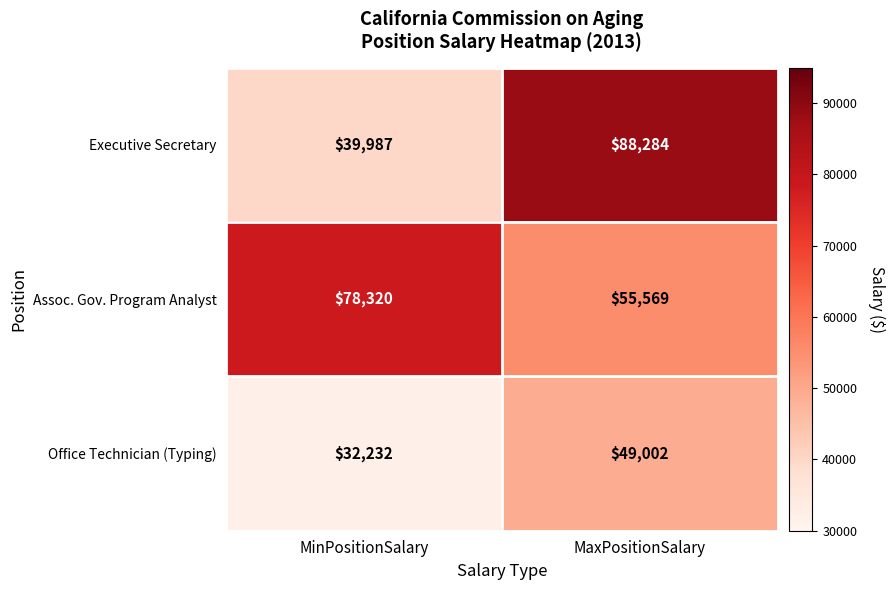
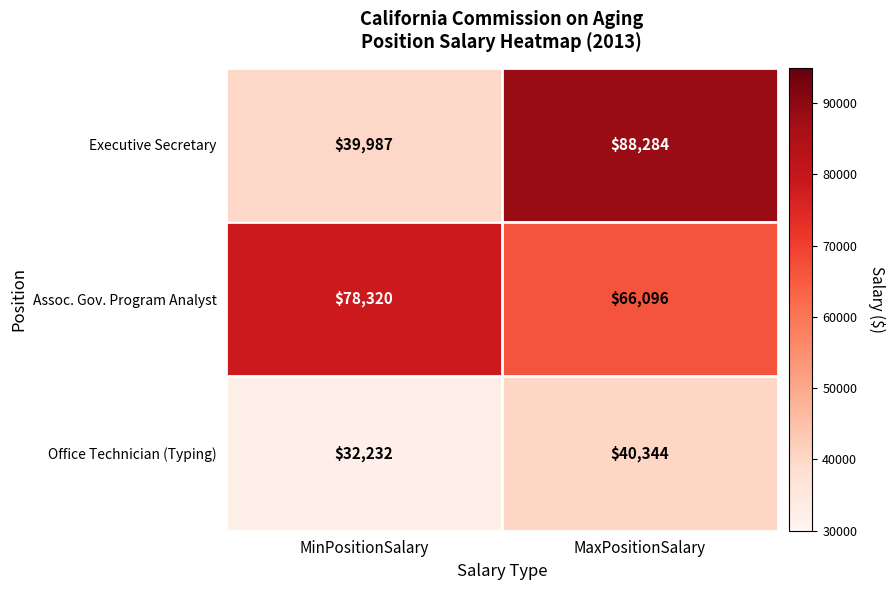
Assoc. Gov. Program Analyst, MaxPositionSalary: $55,569 -> $66,096
Office Technician (Typing), MaxPositionSalary: $49,002 -> $40,344
